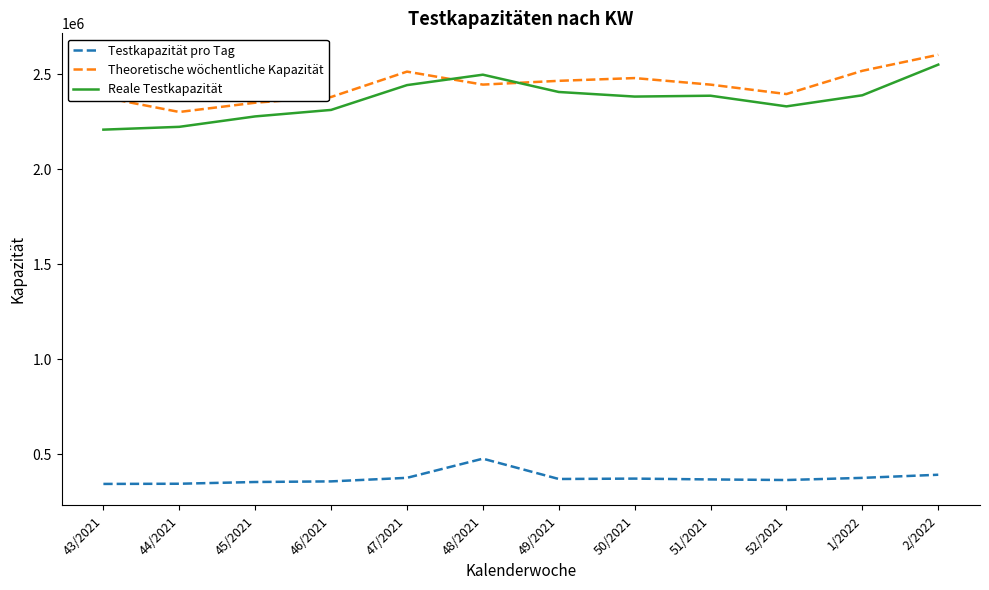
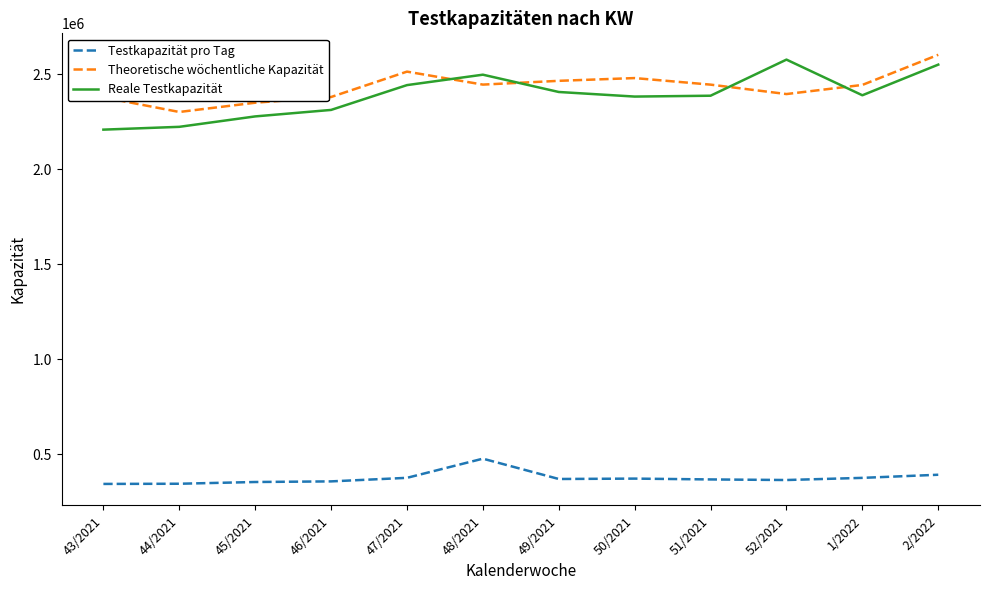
Reale Testkapazität, 52/2021: 2330000 -> 2580000
Theoretische wöchentliche Kapazität, 1/2022: 2520000 -> 2440000
